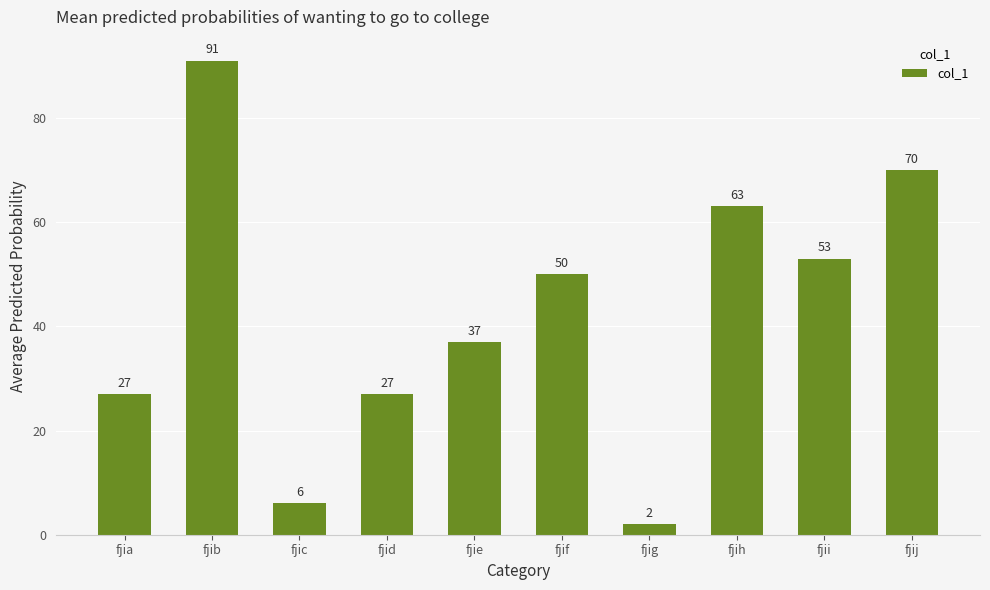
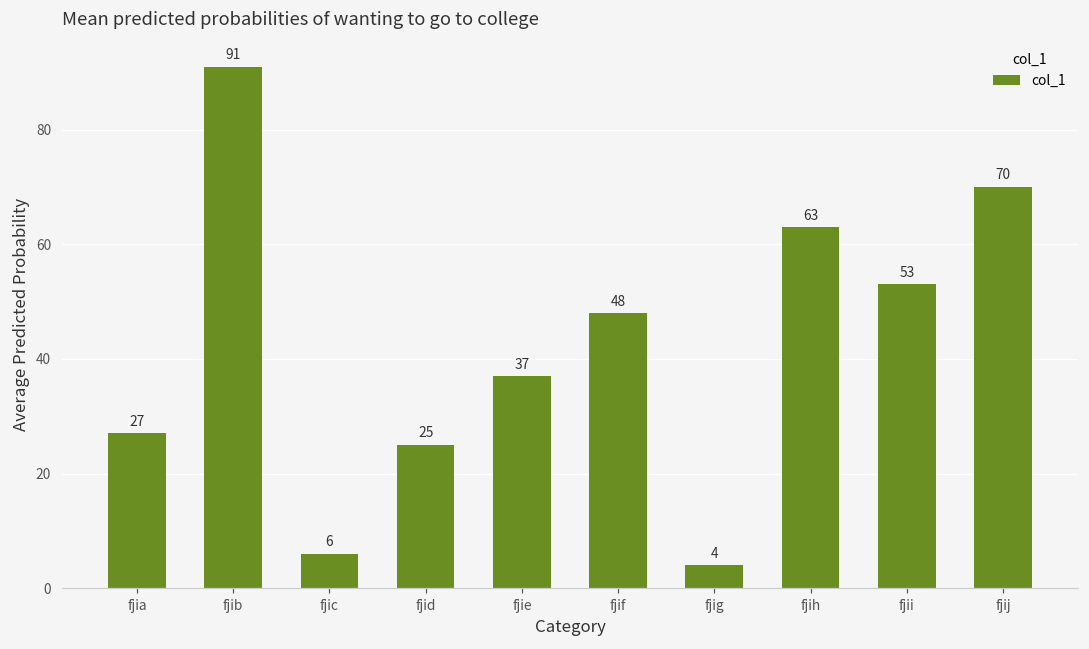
fjid: 27 -> 25
fjif: 50 -> 48
fjig: 2 -> 4
